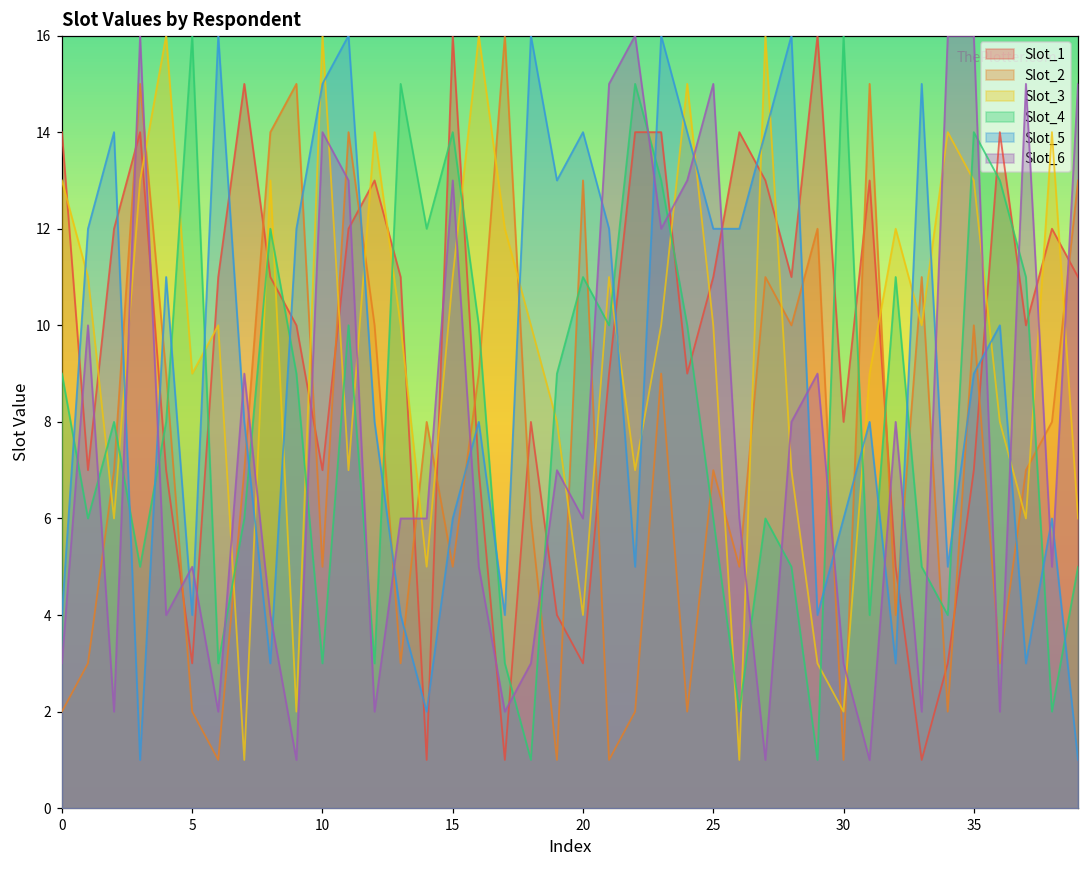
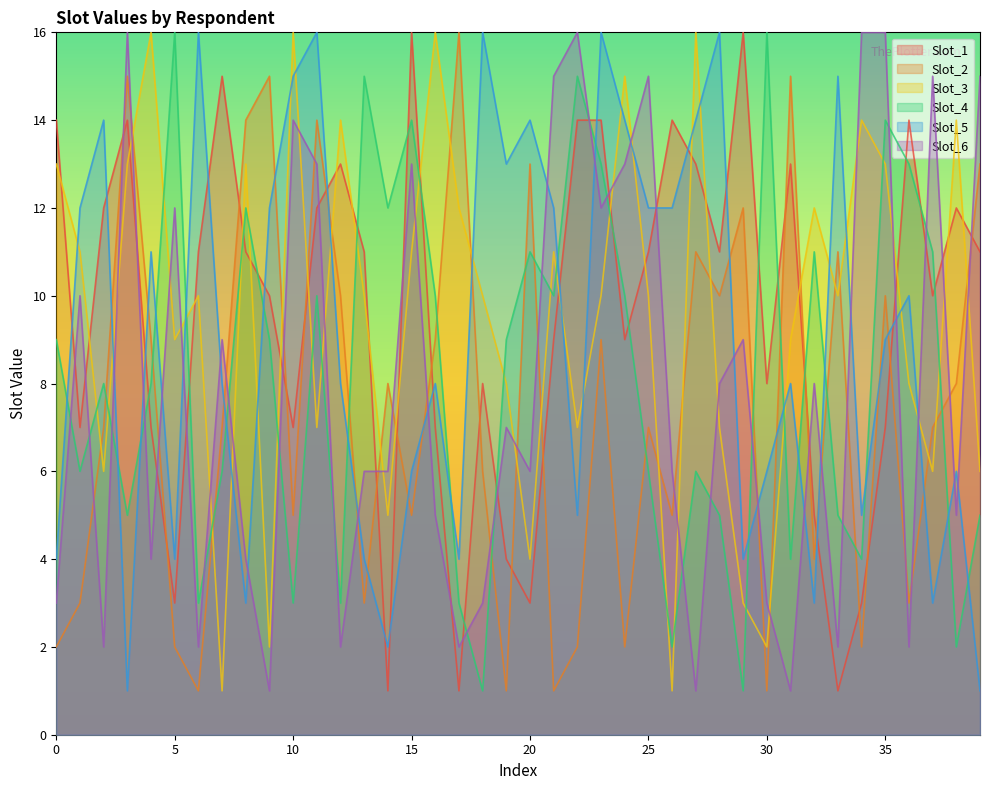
Slot_6, 5: 5 -> 12
